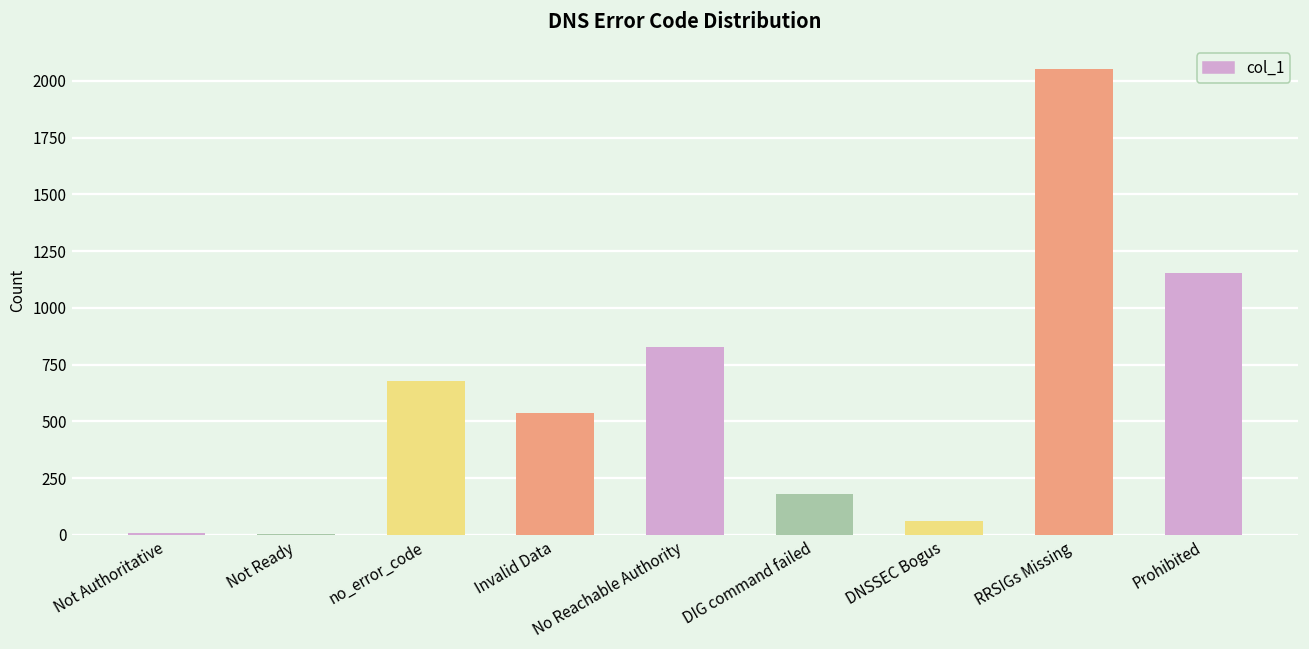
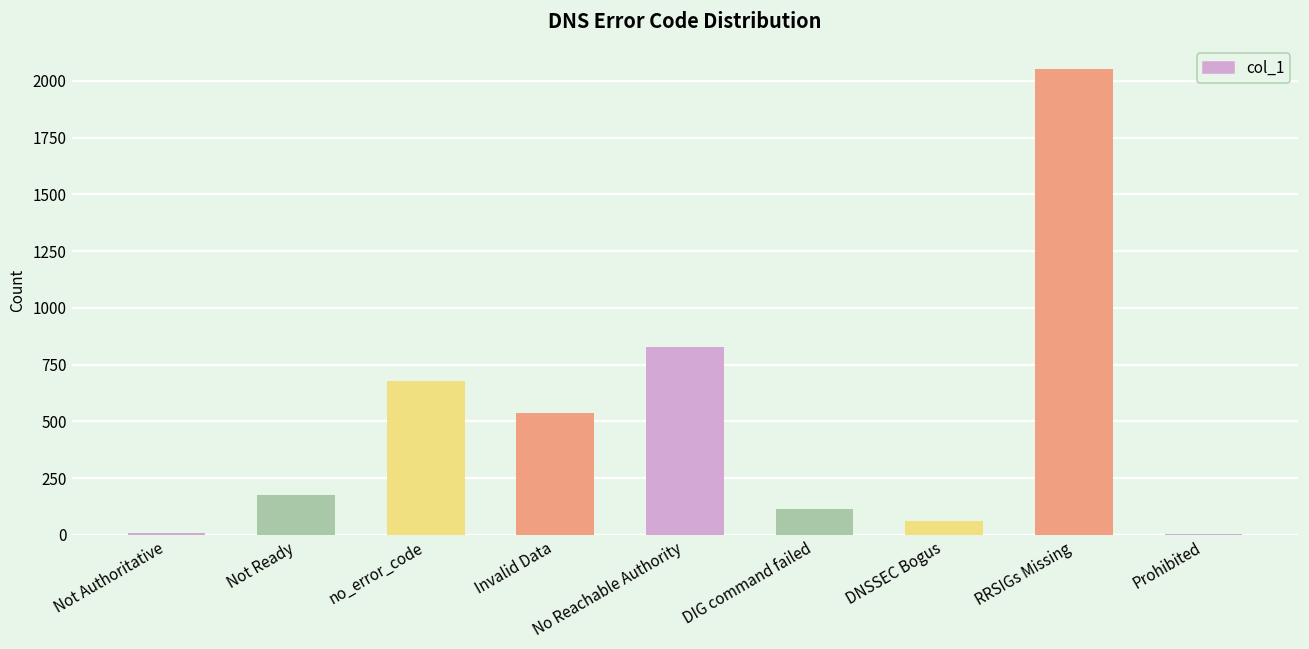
Not Ready: 0 -> 180
DIG command failed: 180 -> 110
Prohibited: 1160 -> 0
